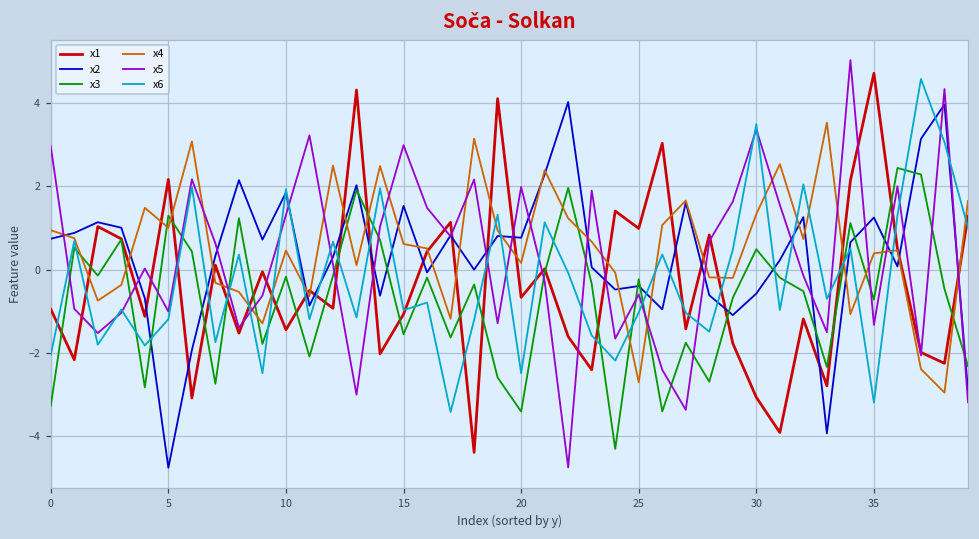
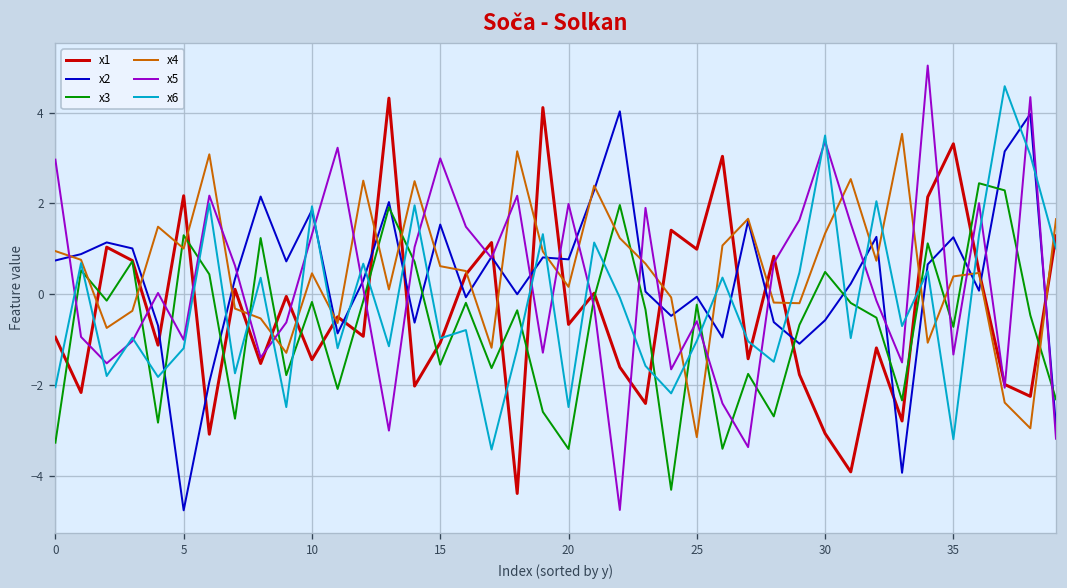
x2, 25: -0.4 -> -0.1
x4, 25: -2.7 -> -3.1
x1, 35: 4.7 -> 3.3
